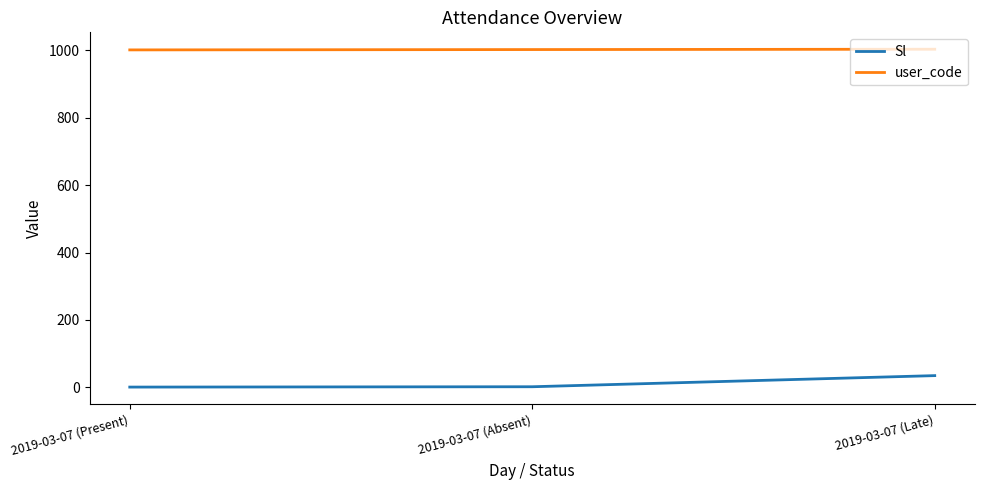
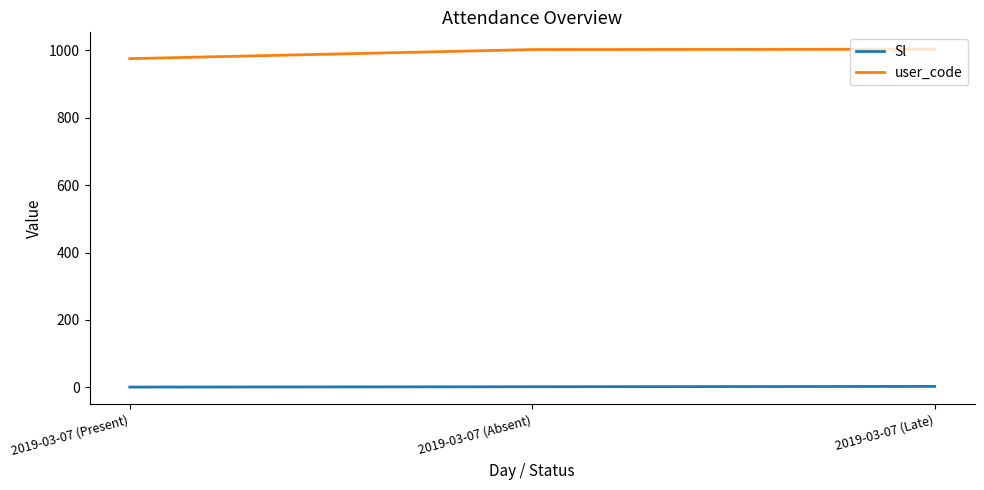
user_code, 2019-03-07 (Present): 1000 -> 980
Sl, 2019-03-07 (Late): 40 -> 0
